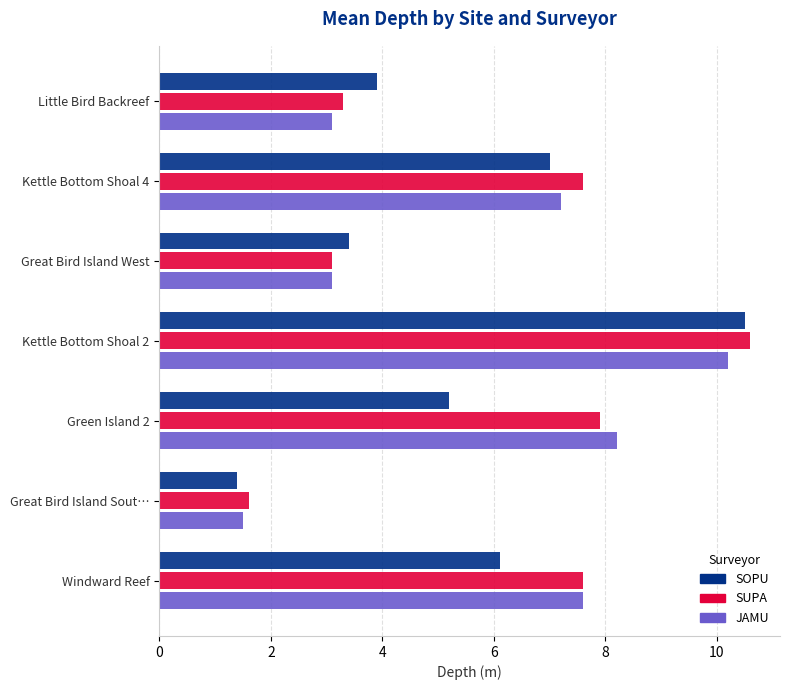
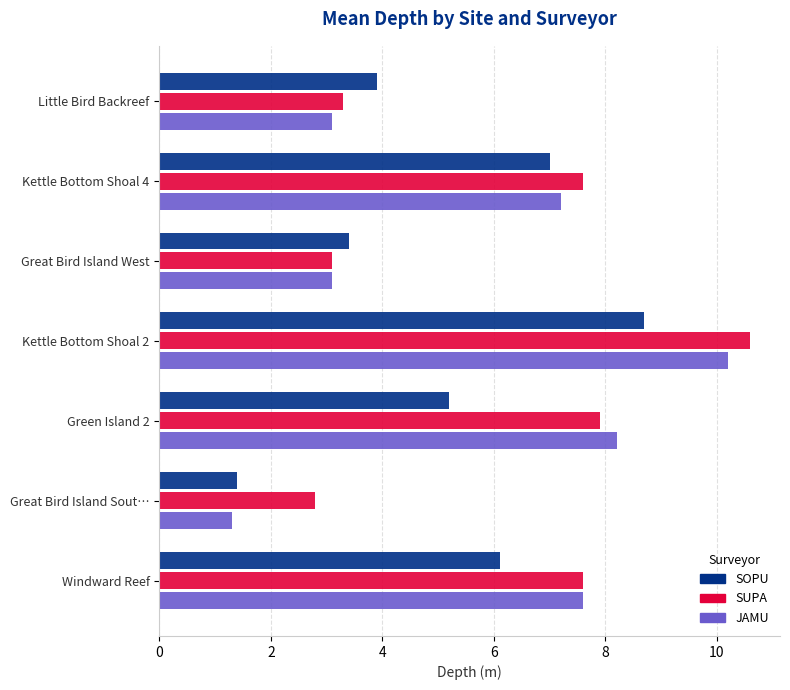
SOPU, Kettle Bottom Shoal 2: 10.5 -> 8.7
SUPA, Great Bird Island Sout…: 1.6 -> 2.8
JAMU, Great Bird Island Sout…: 1.5 -> 1.3
